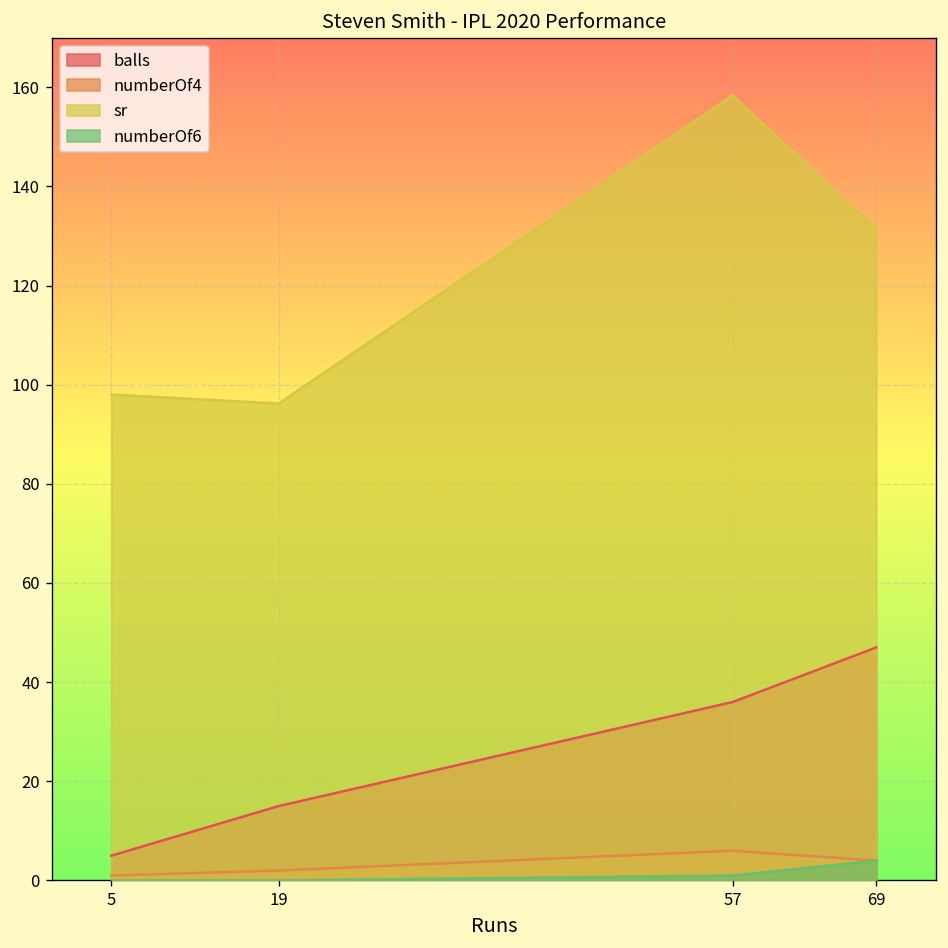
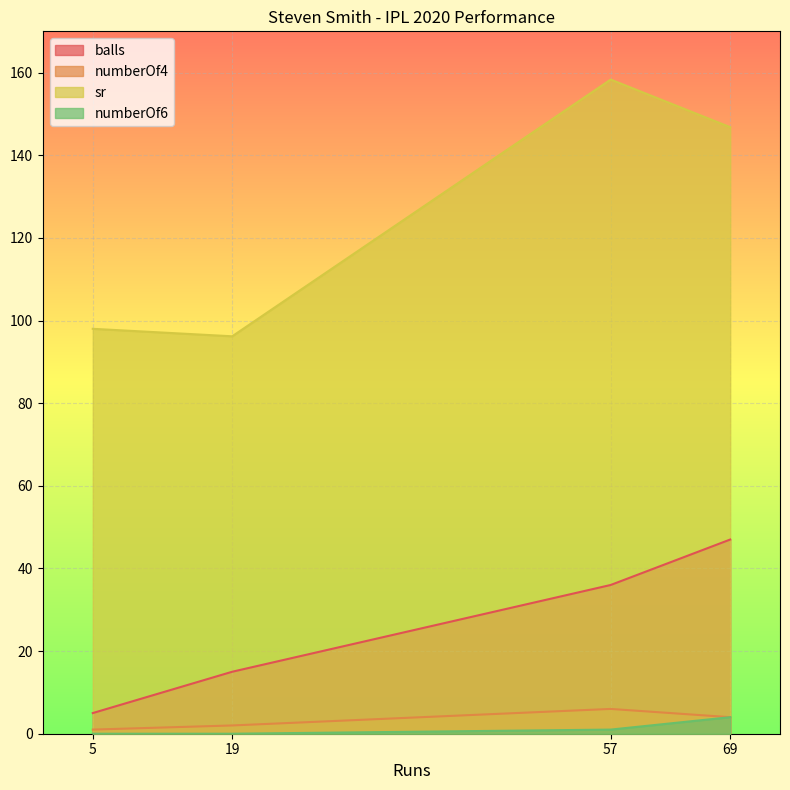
sr, 69: 131 -> 147
